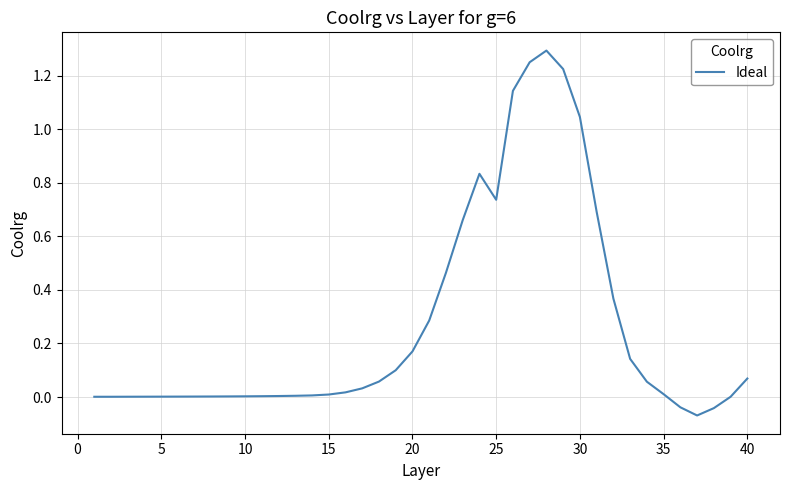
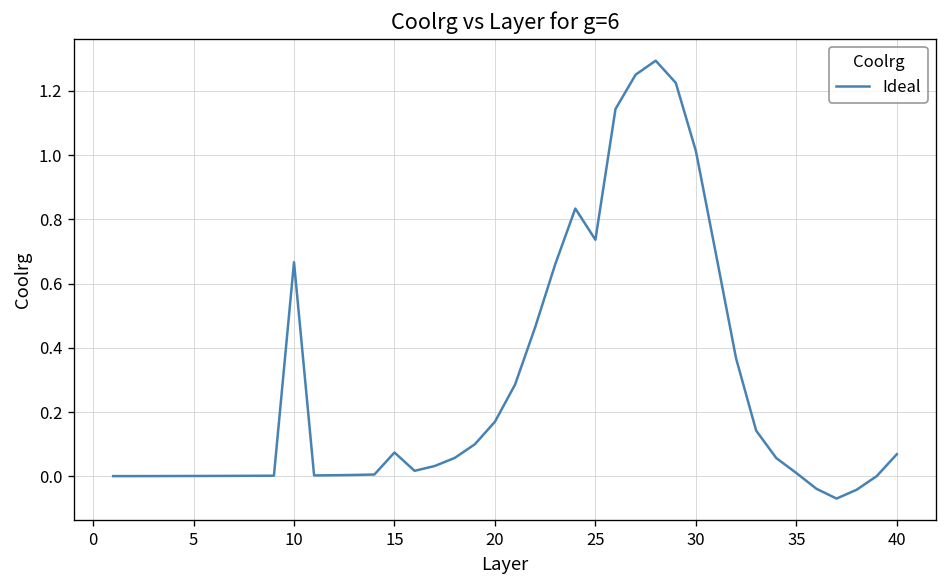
10: 0.00 -> 0.67
15: 0.01 -> 0.07
30: 1.05 -> 1.01
